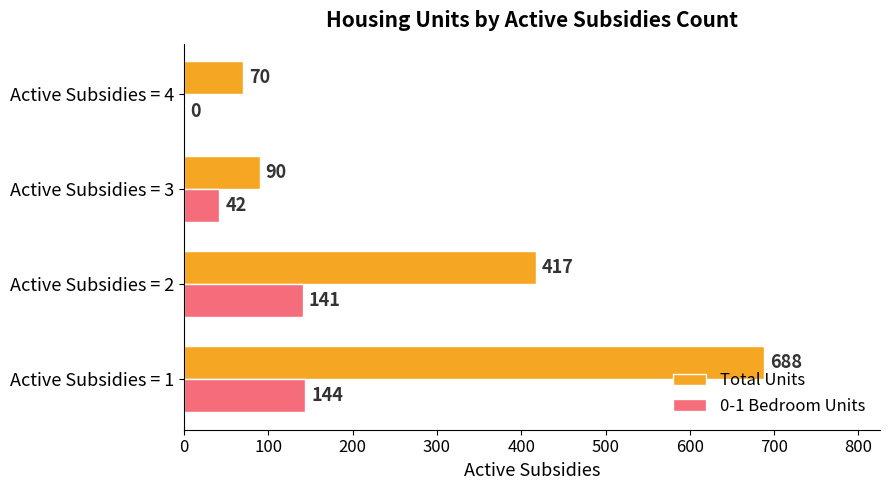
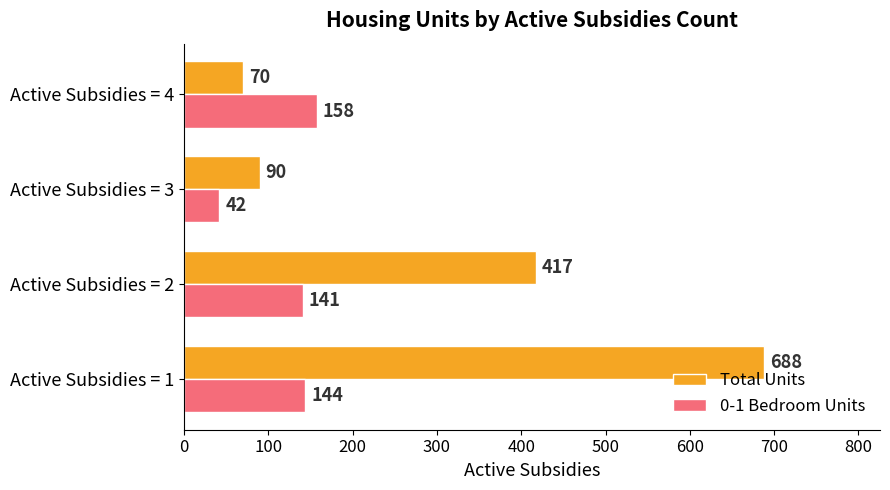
0-1 Bedroom Units, Active Subsidies = 4: 0 -> 158
